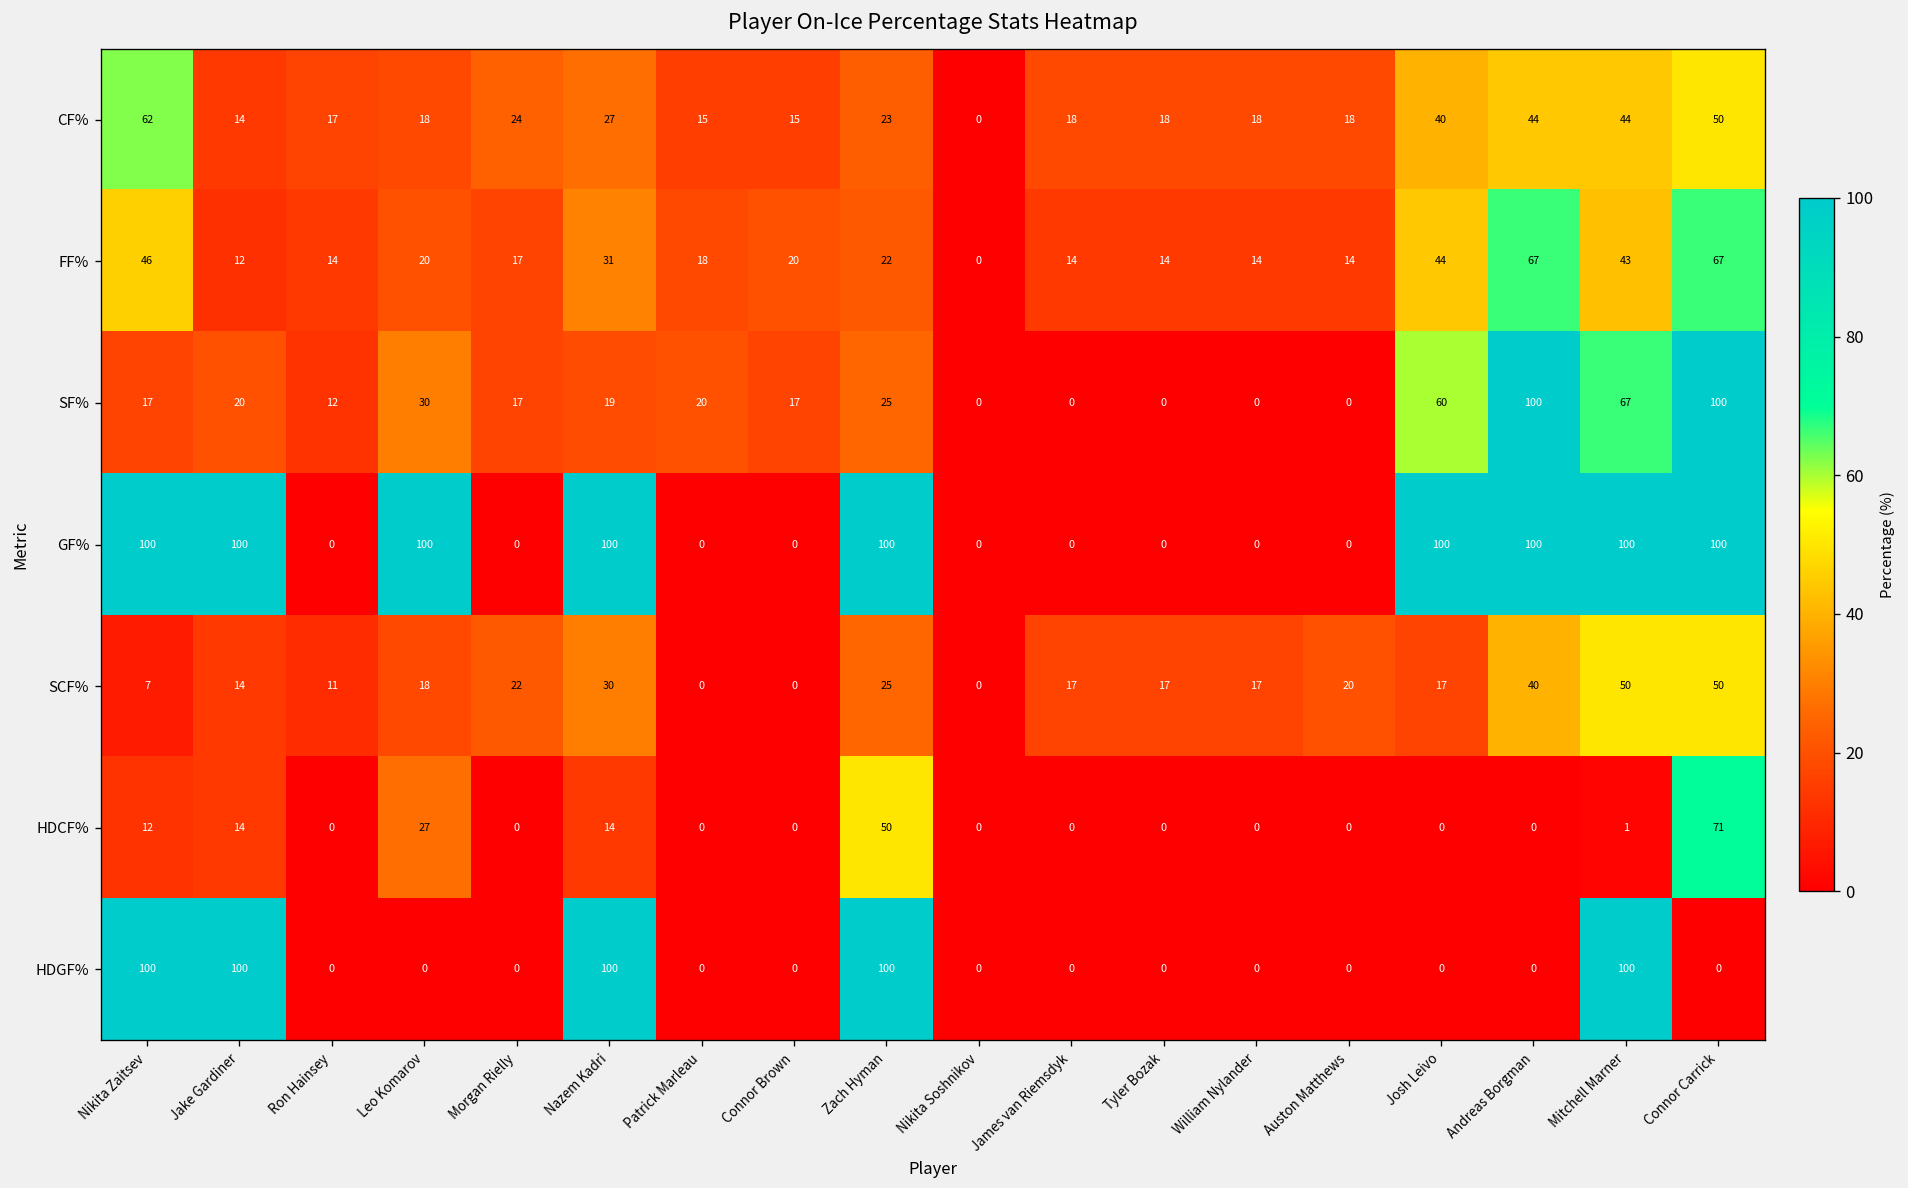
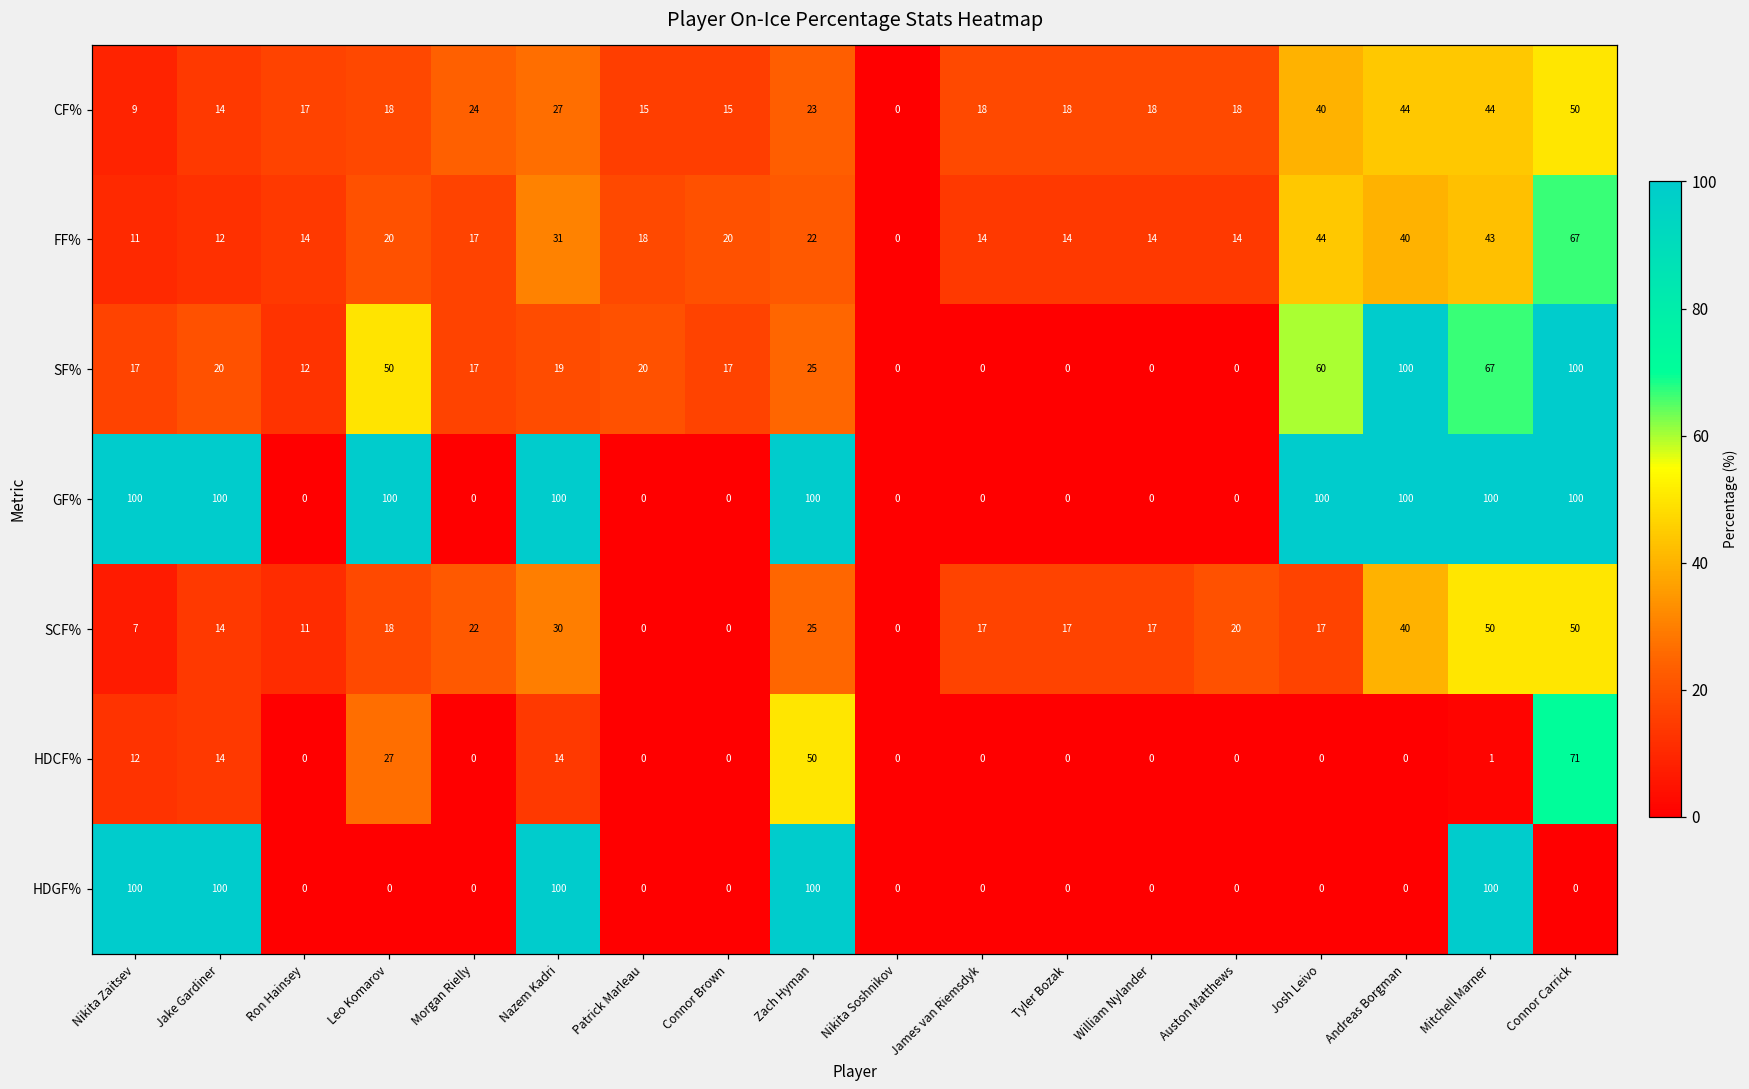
CF%, Nikita Zaitsev: 62 -> 9
FF%, Nikita Zaitsev: 46 -> 11
FF%, Andreas Borgman: 67 -> 40
SF%, Leo Komarov: 30 -> 50
